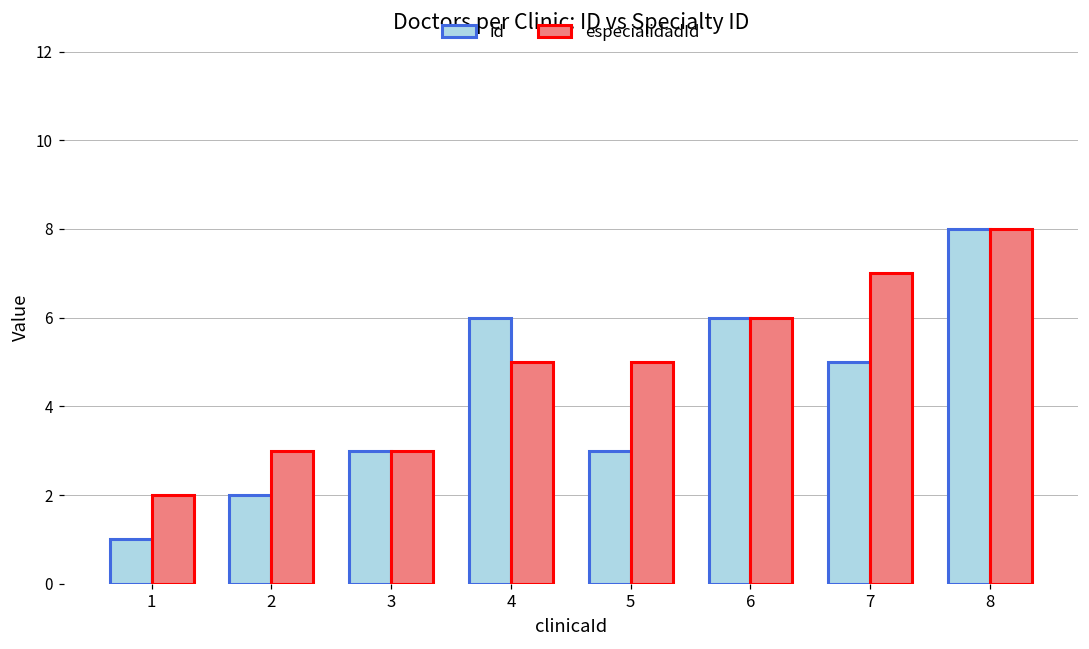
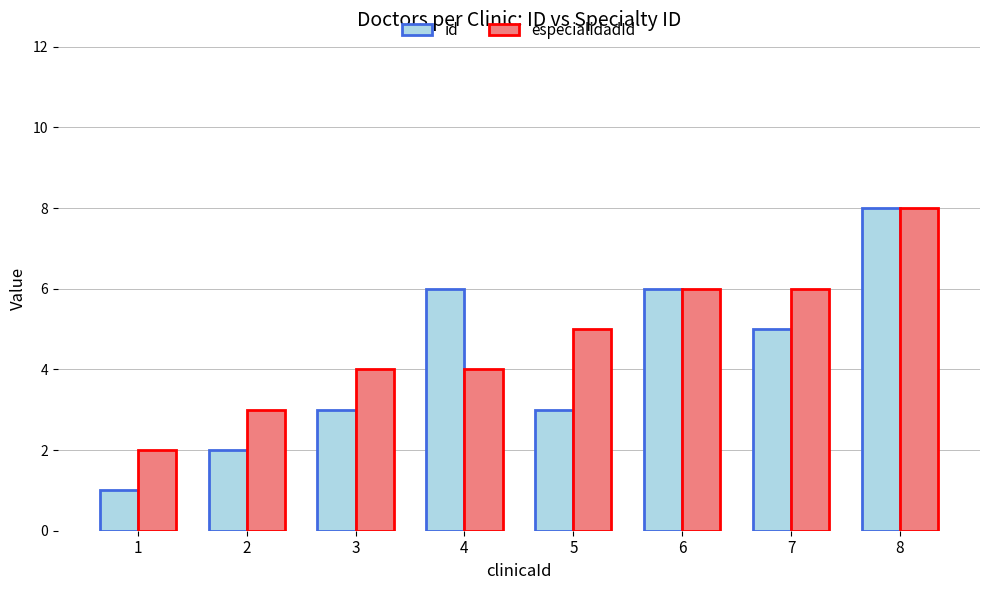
especialidadId, 3: 3 -> 4
especialidadId, 4: 5 -> 4
especialidadId, 7: 7 -> 6
